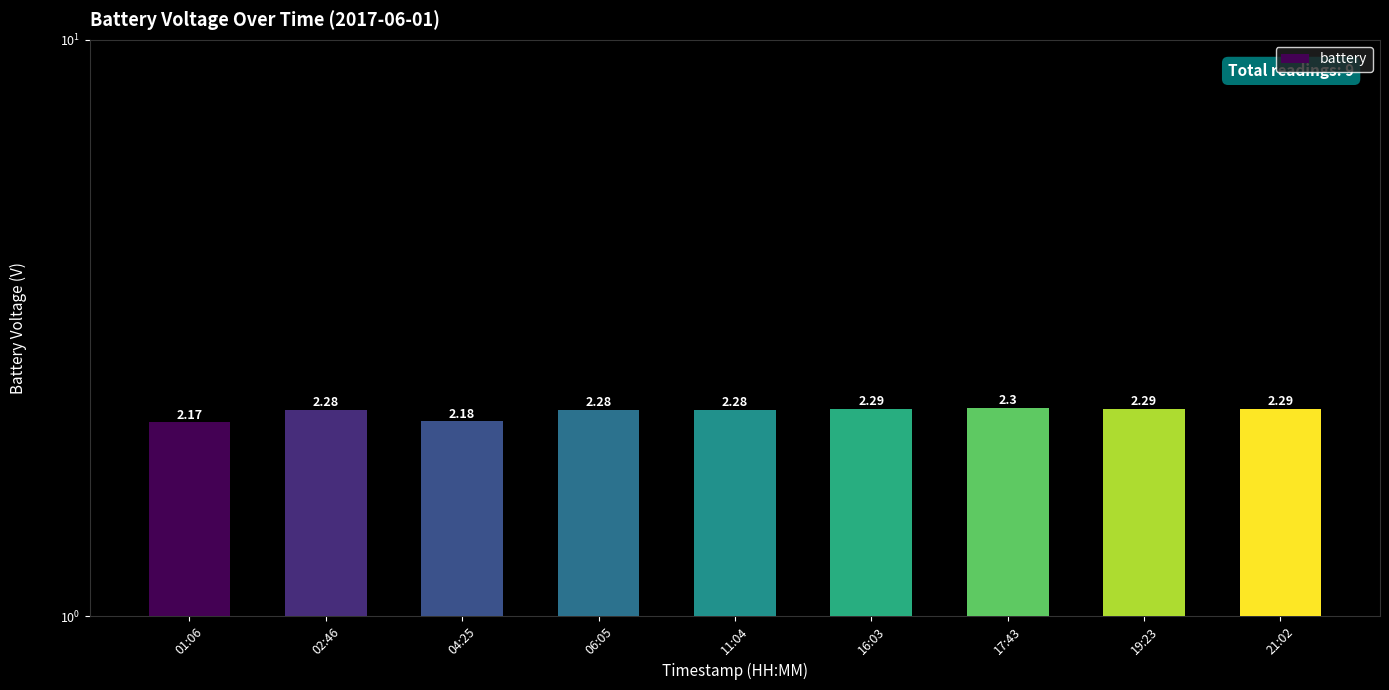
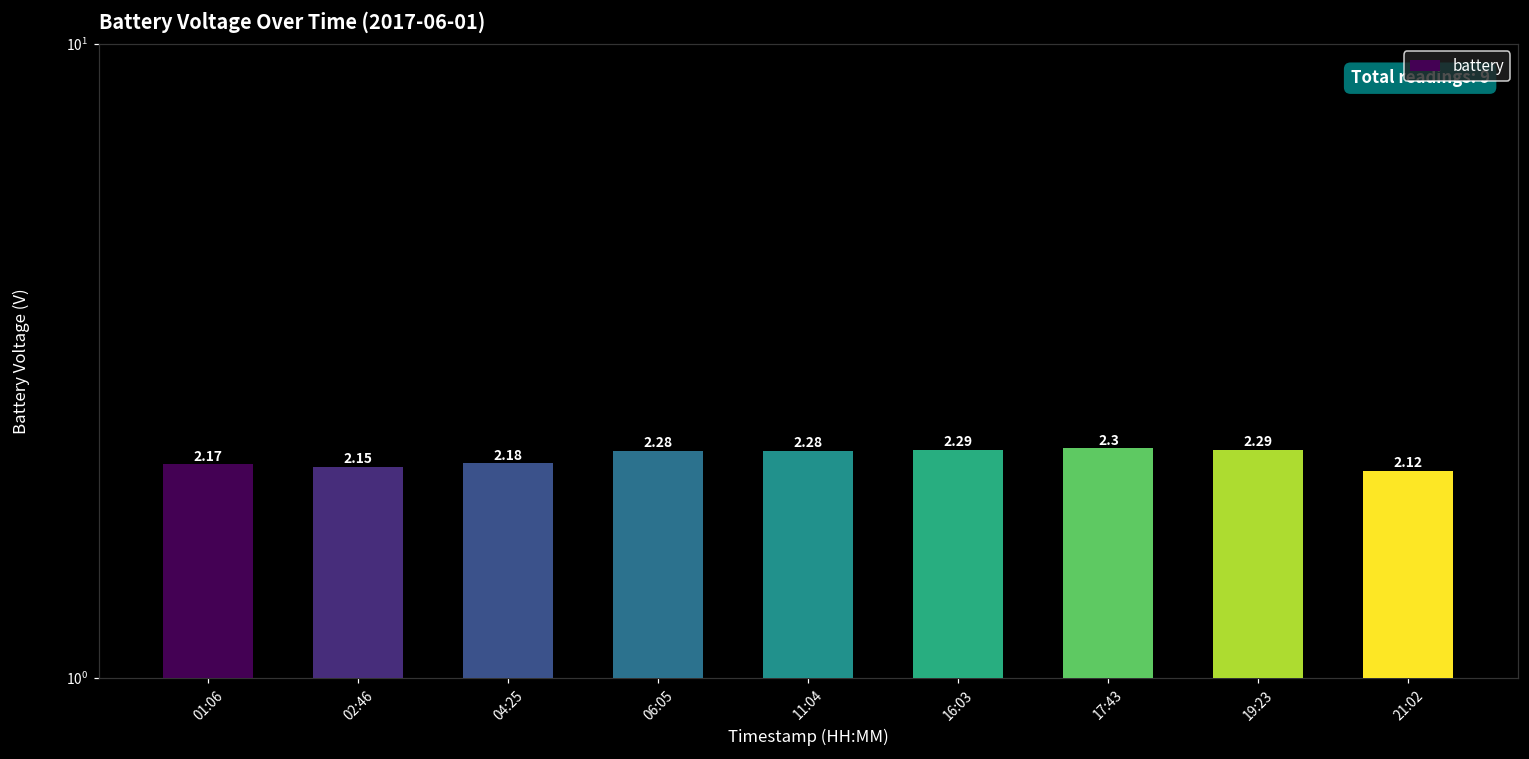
02:46: 2.28 -> 2.15
21:02: 2.29 -> 2.12
